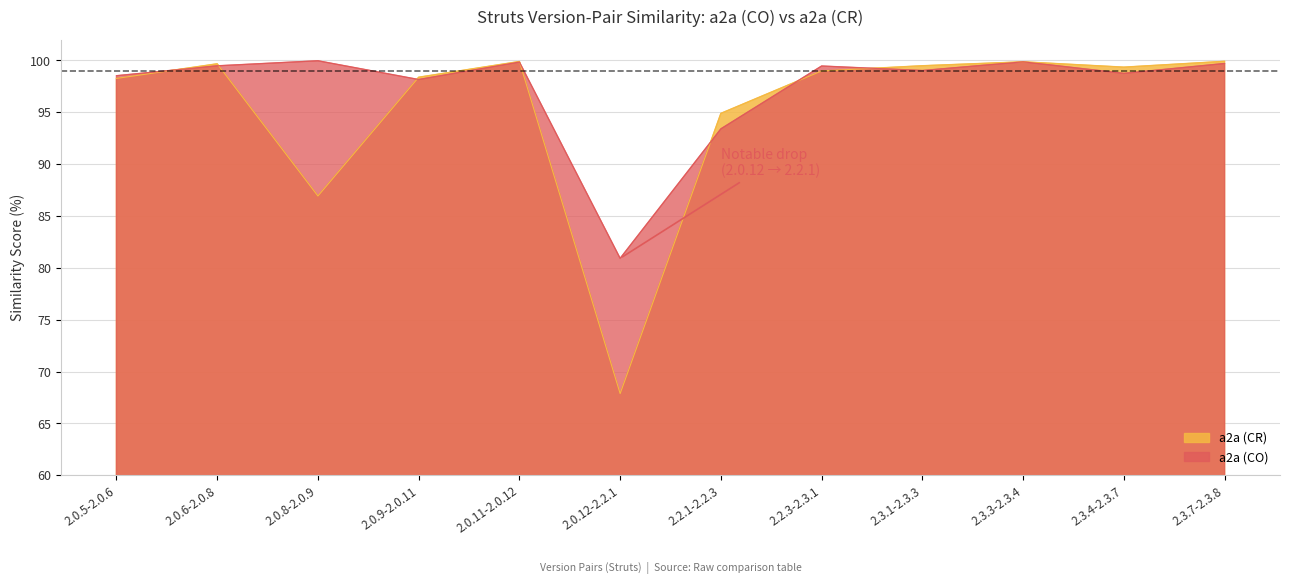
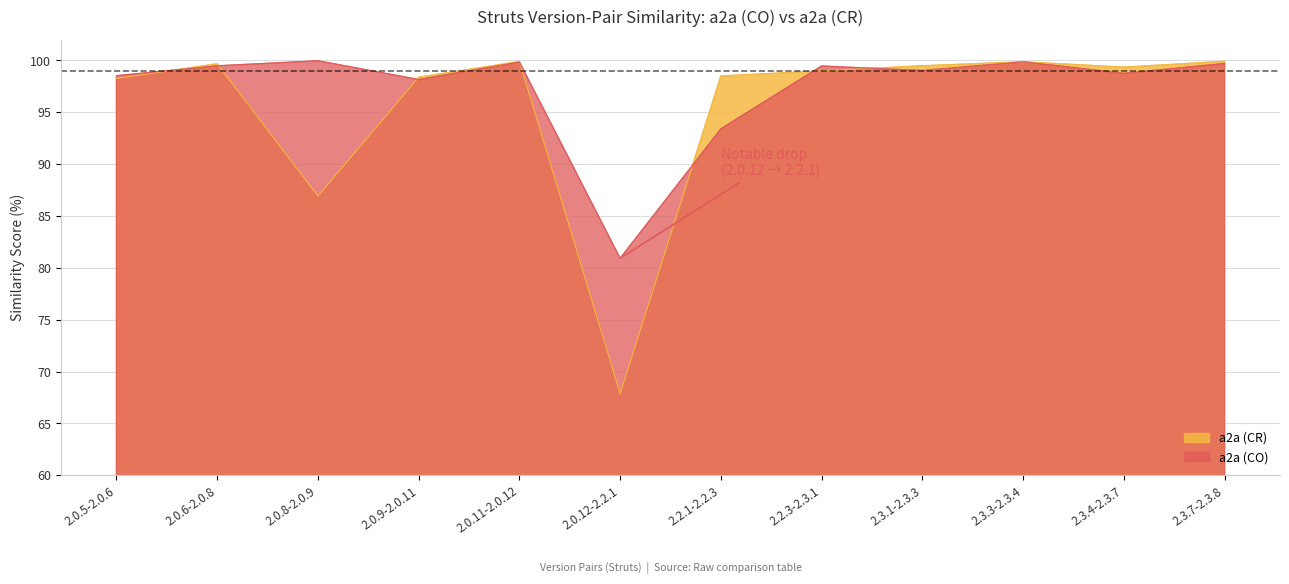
a2a (CR), 2.2.1-2.2.3: 94.9 -> 98.5
